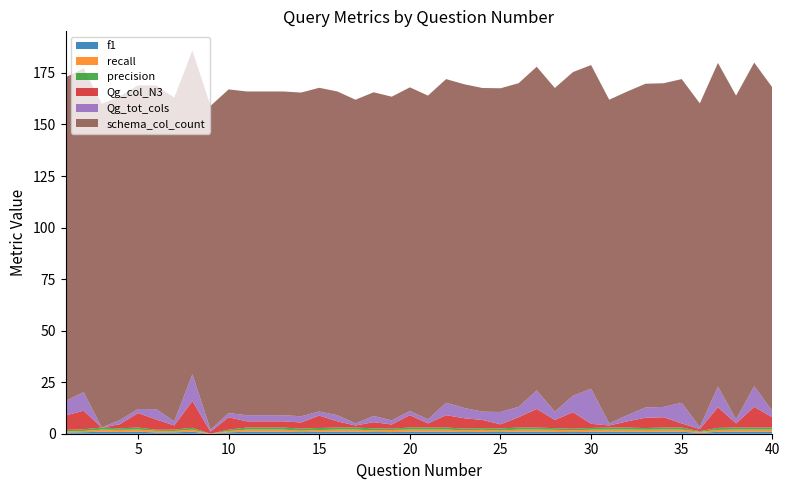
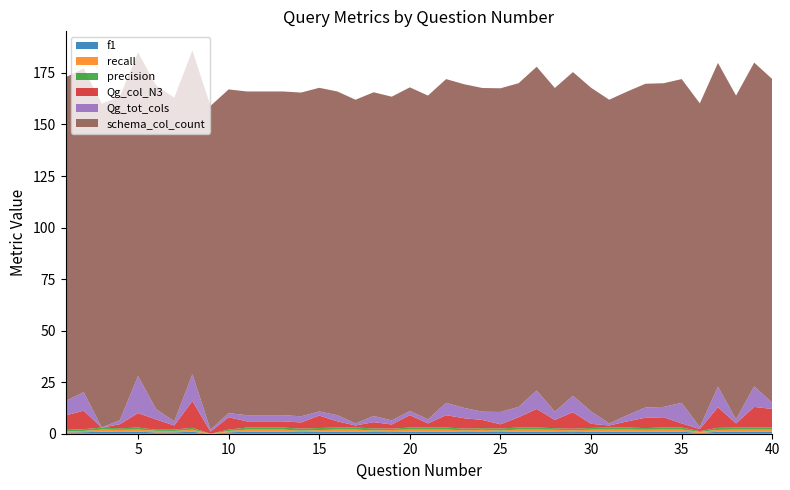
Qg_tot_cols, 5: 2 -> 18
Qg_tot_cols, 30: 17 -> 6
Qg_col_N3, 40: 5 -> 9
